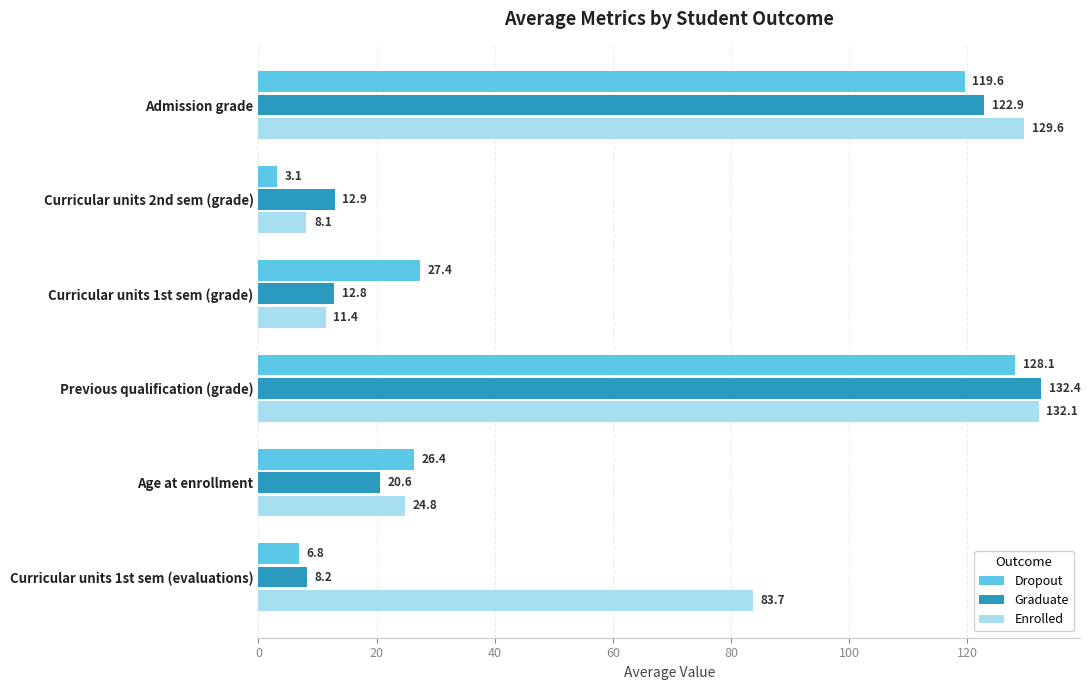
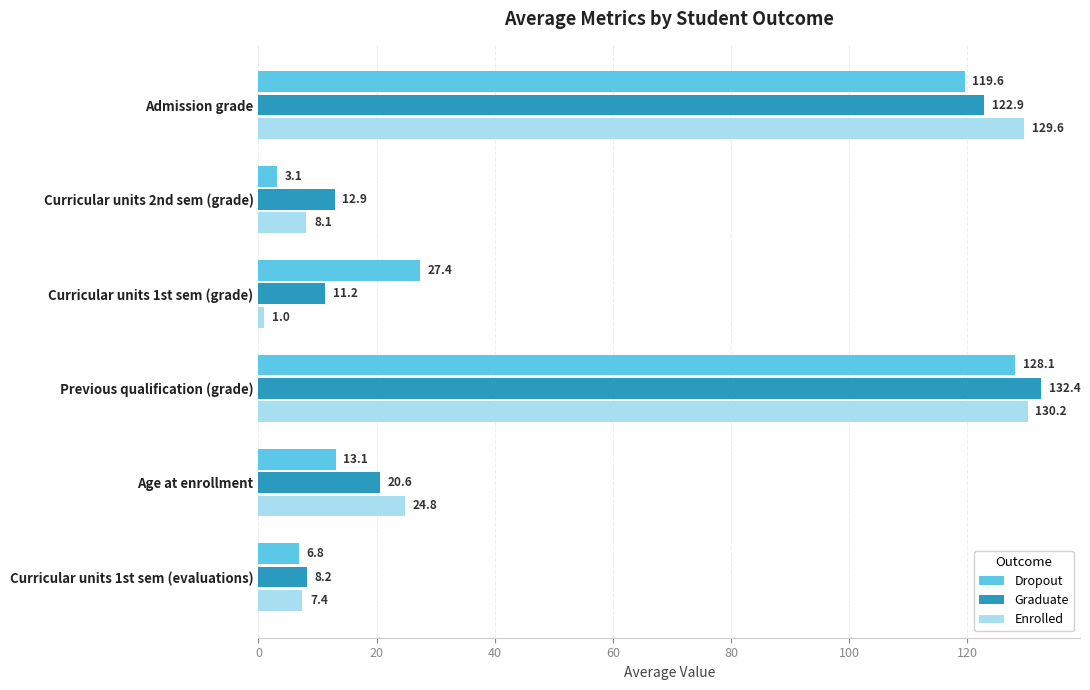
Graduate, Curricular units 1st sem (grade): 12.8 -> 11.2
Enrolled, Curricular units 1st sem (grade): 11.4 -> 1.0
Enrolled, Previous qualification (grade): 132.1 -> 130.2
Dropout, Age at enrollment: 26.4 -> 13.1
Enrolled, Curricular units 1st sem (evaluations): 83.7 -> 7.4
